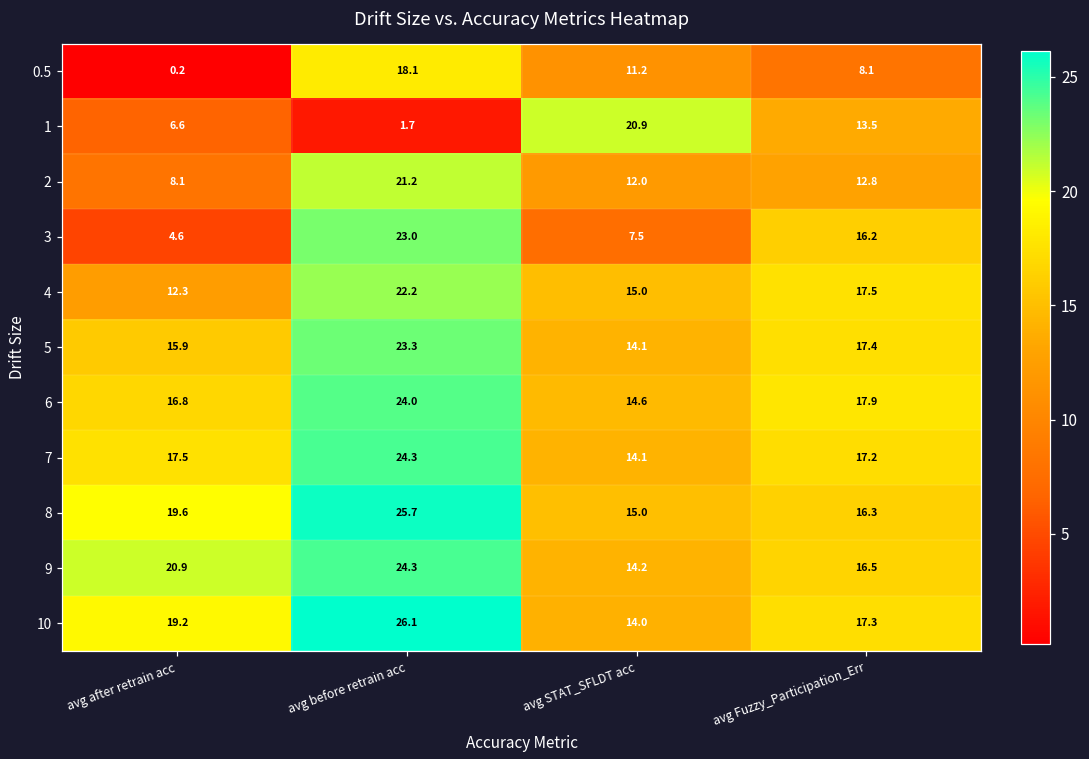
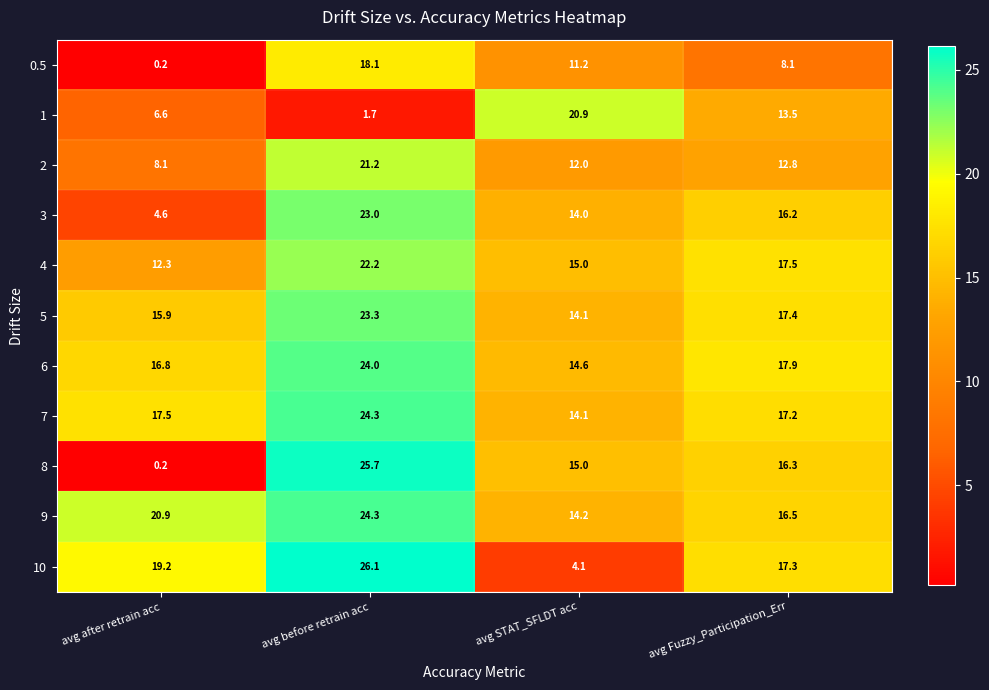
3, avg STAT_SFLDT acc: 7.5 -> 14.0
8, avg after retrain acc: 19.6 -> 0.2
10, avg STAT_SFLDT acc: 14.0 -> 4.1
